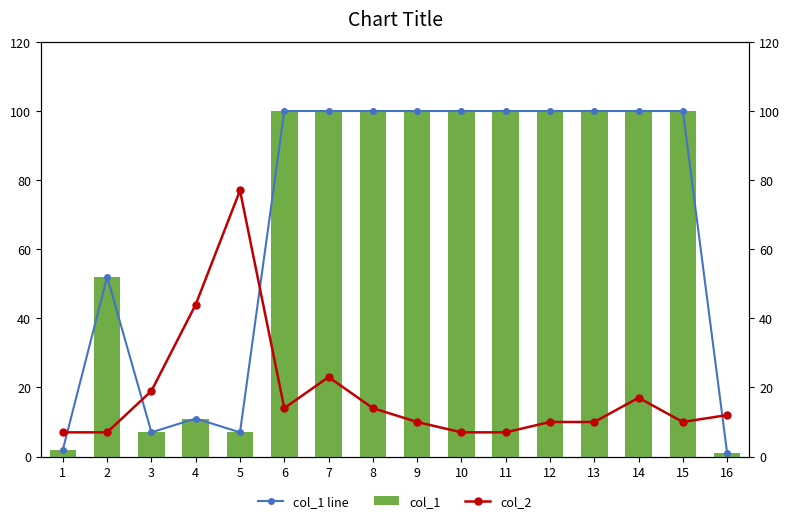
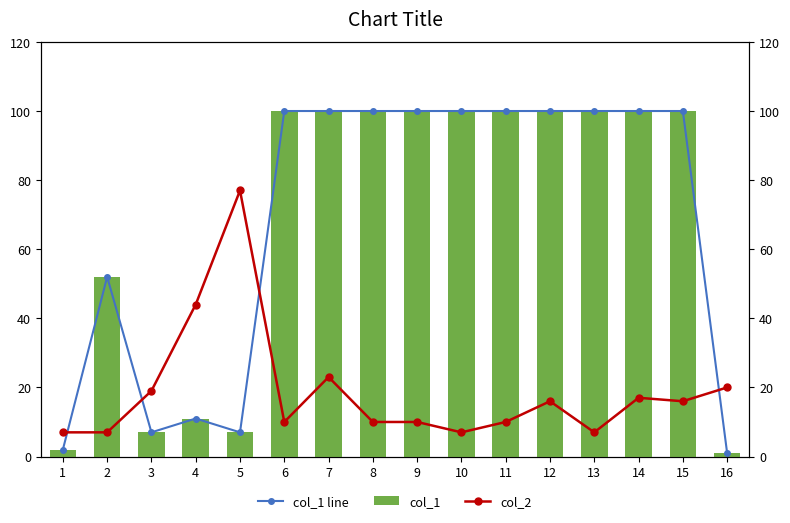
col_2, 6: 14 -> 10
col_2, 8: 14 -> 10
col_2, 11: 7 -> 10
col_2, 12: 10 -> 16
col_2, 13: 10 -> 7
col_2, 15: 10 -> 16
col_2, 16: 12 -> 20
